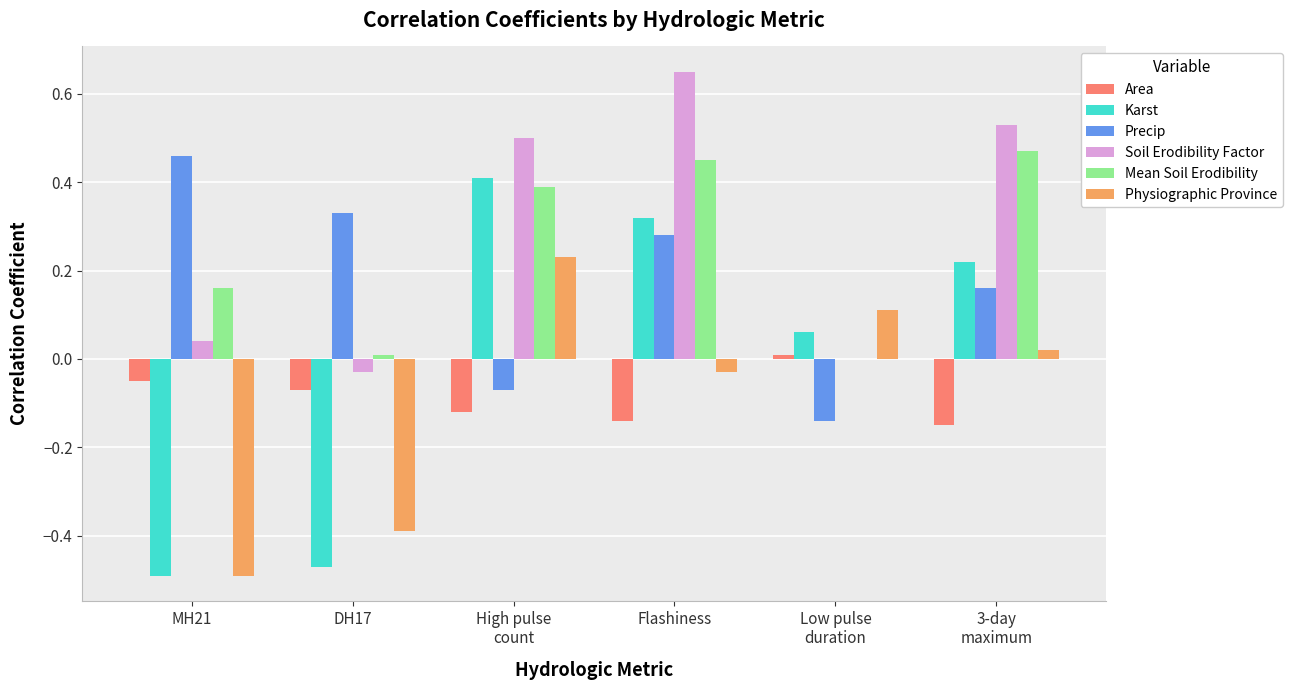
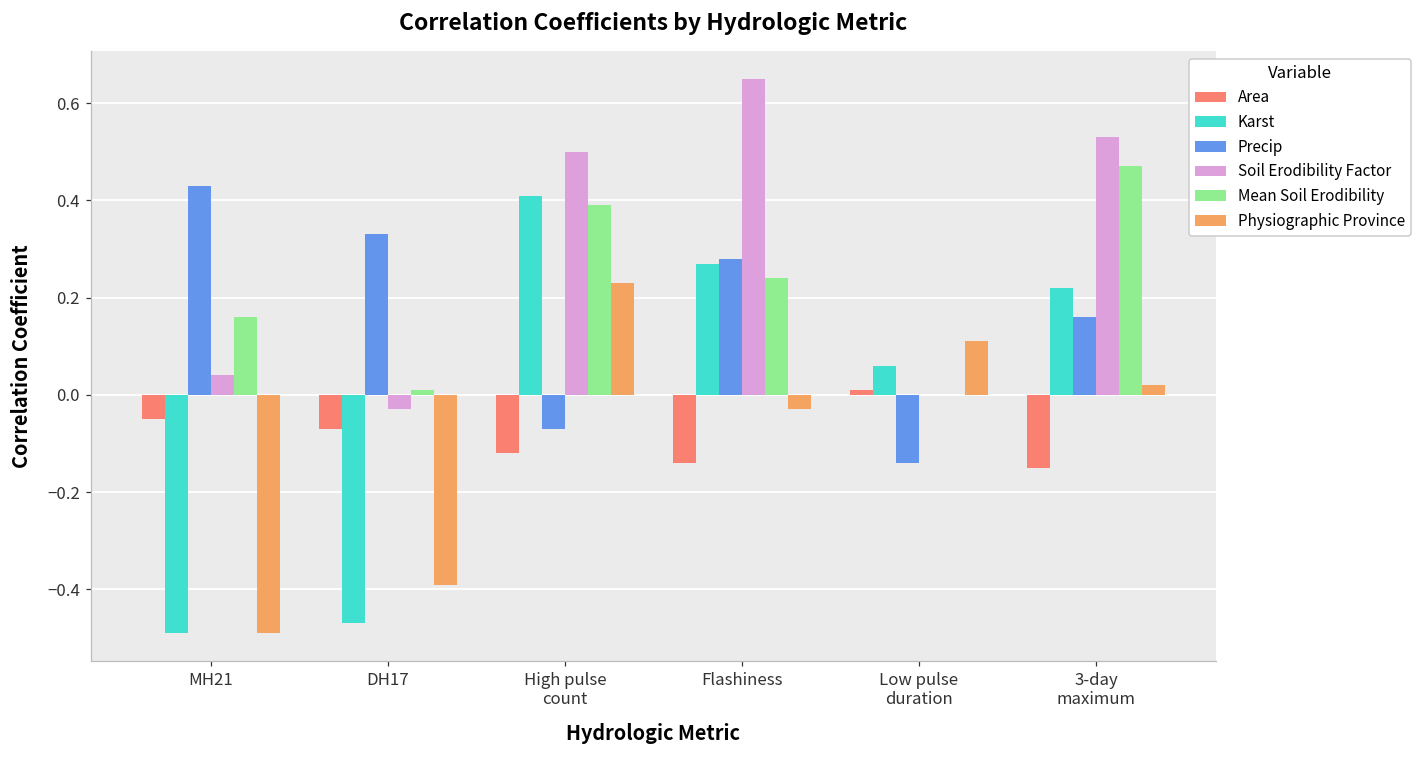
Precip, MH21: 0.46 -> 0.43
Karst, Flashiness: 0.32 -> 0.27
Mean Soil Erodibility, Flashiness: 0.45 -> 0.24
